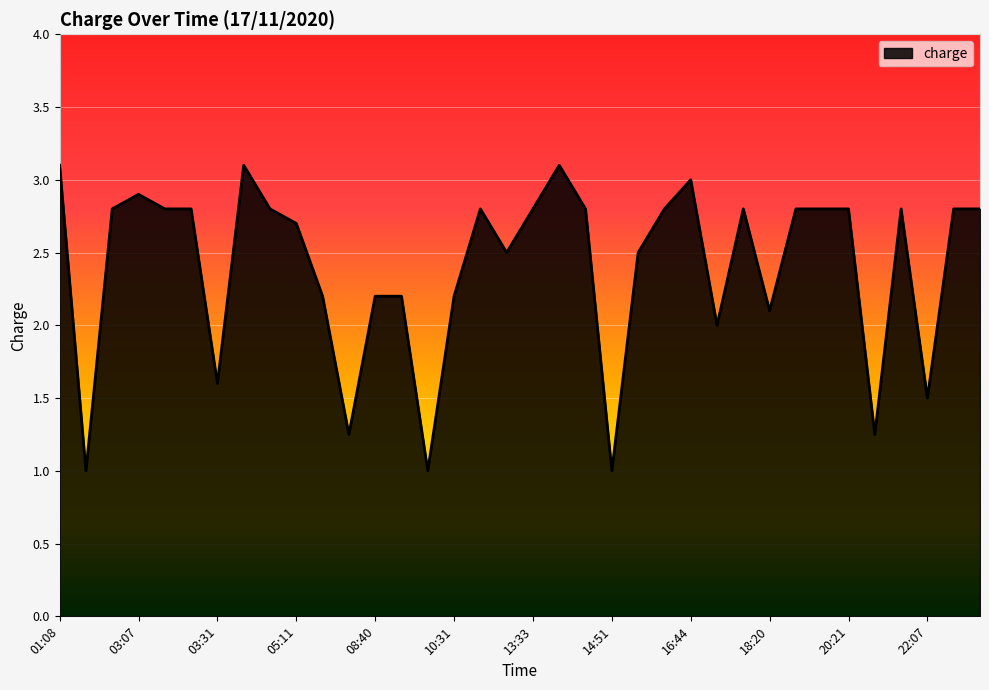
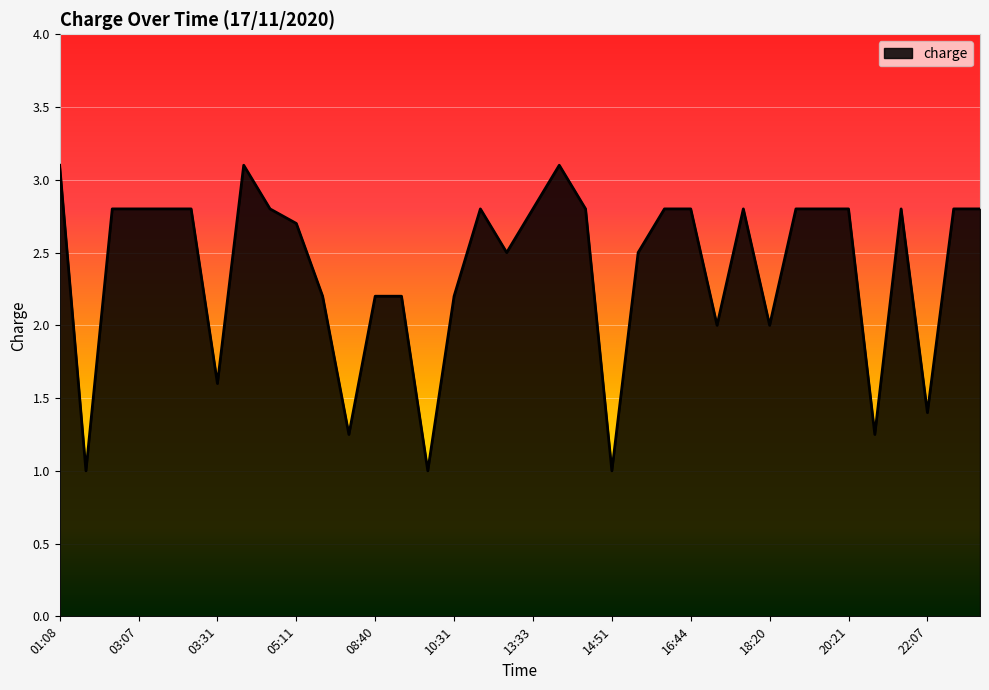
03:07: 2.9 -> 2.8
16:44: 3.0 -> 2.8
18:20: 2.1 -> 2.0
22:07: 1.5 -> 1.4
